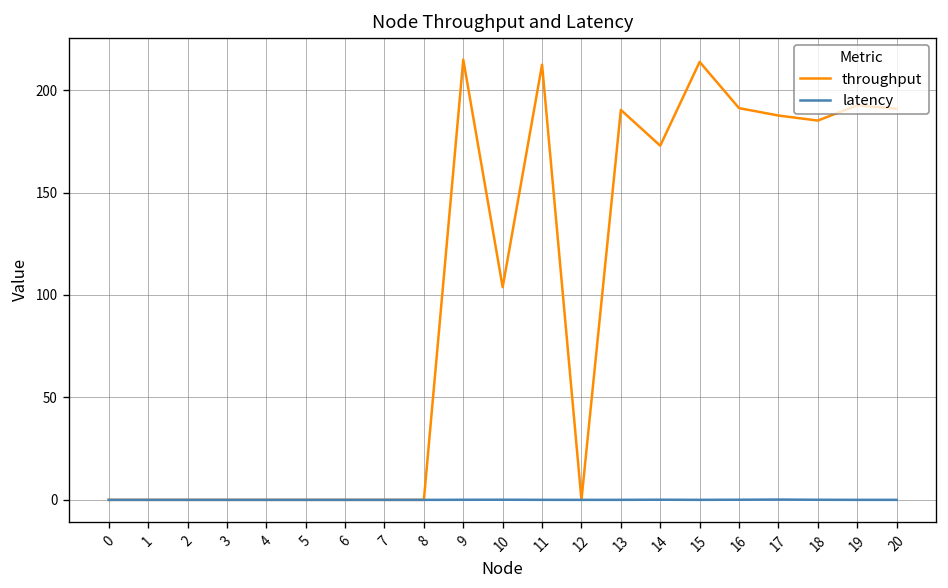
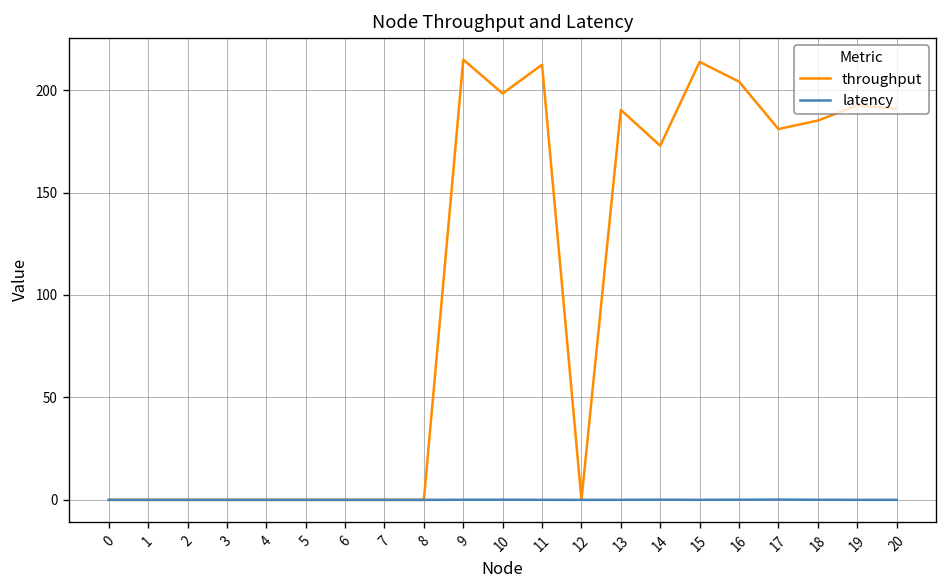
throughput, 10: 104 -> 198
throughput, 16: 191 -> 204
throughput, 17: 188 -> 181
